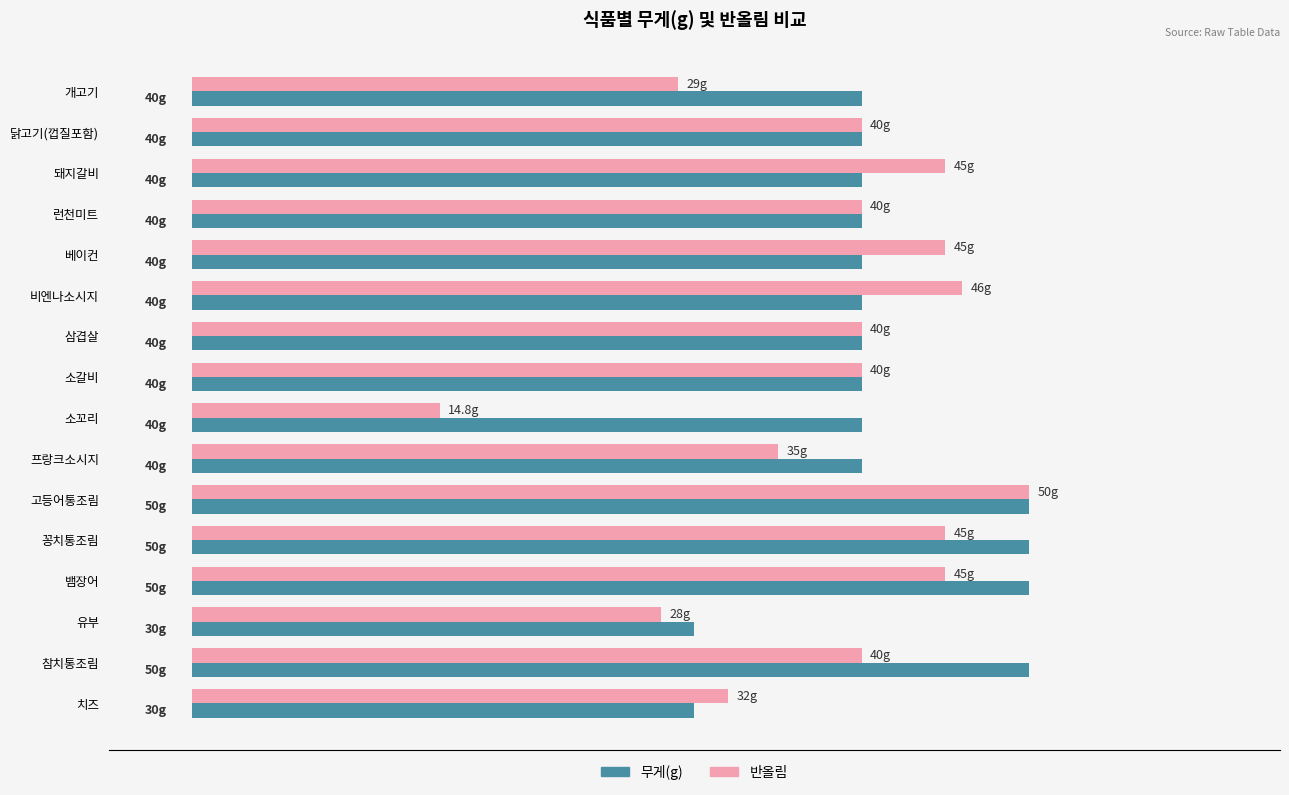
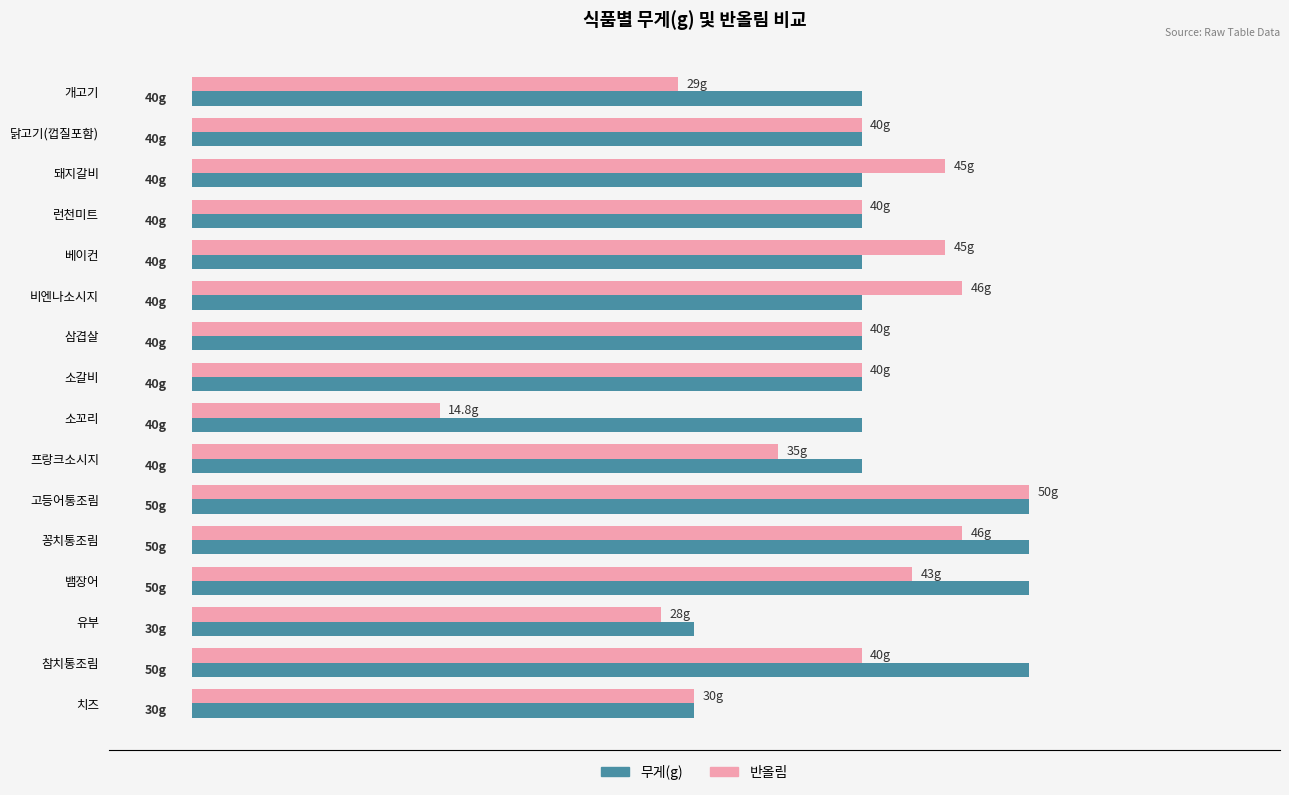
반올림, 꽁치통조림: 45g -> 46g
반올림, 뱀장어: 45g -> 43g
반올림, 치즈: 32g -> 30g
